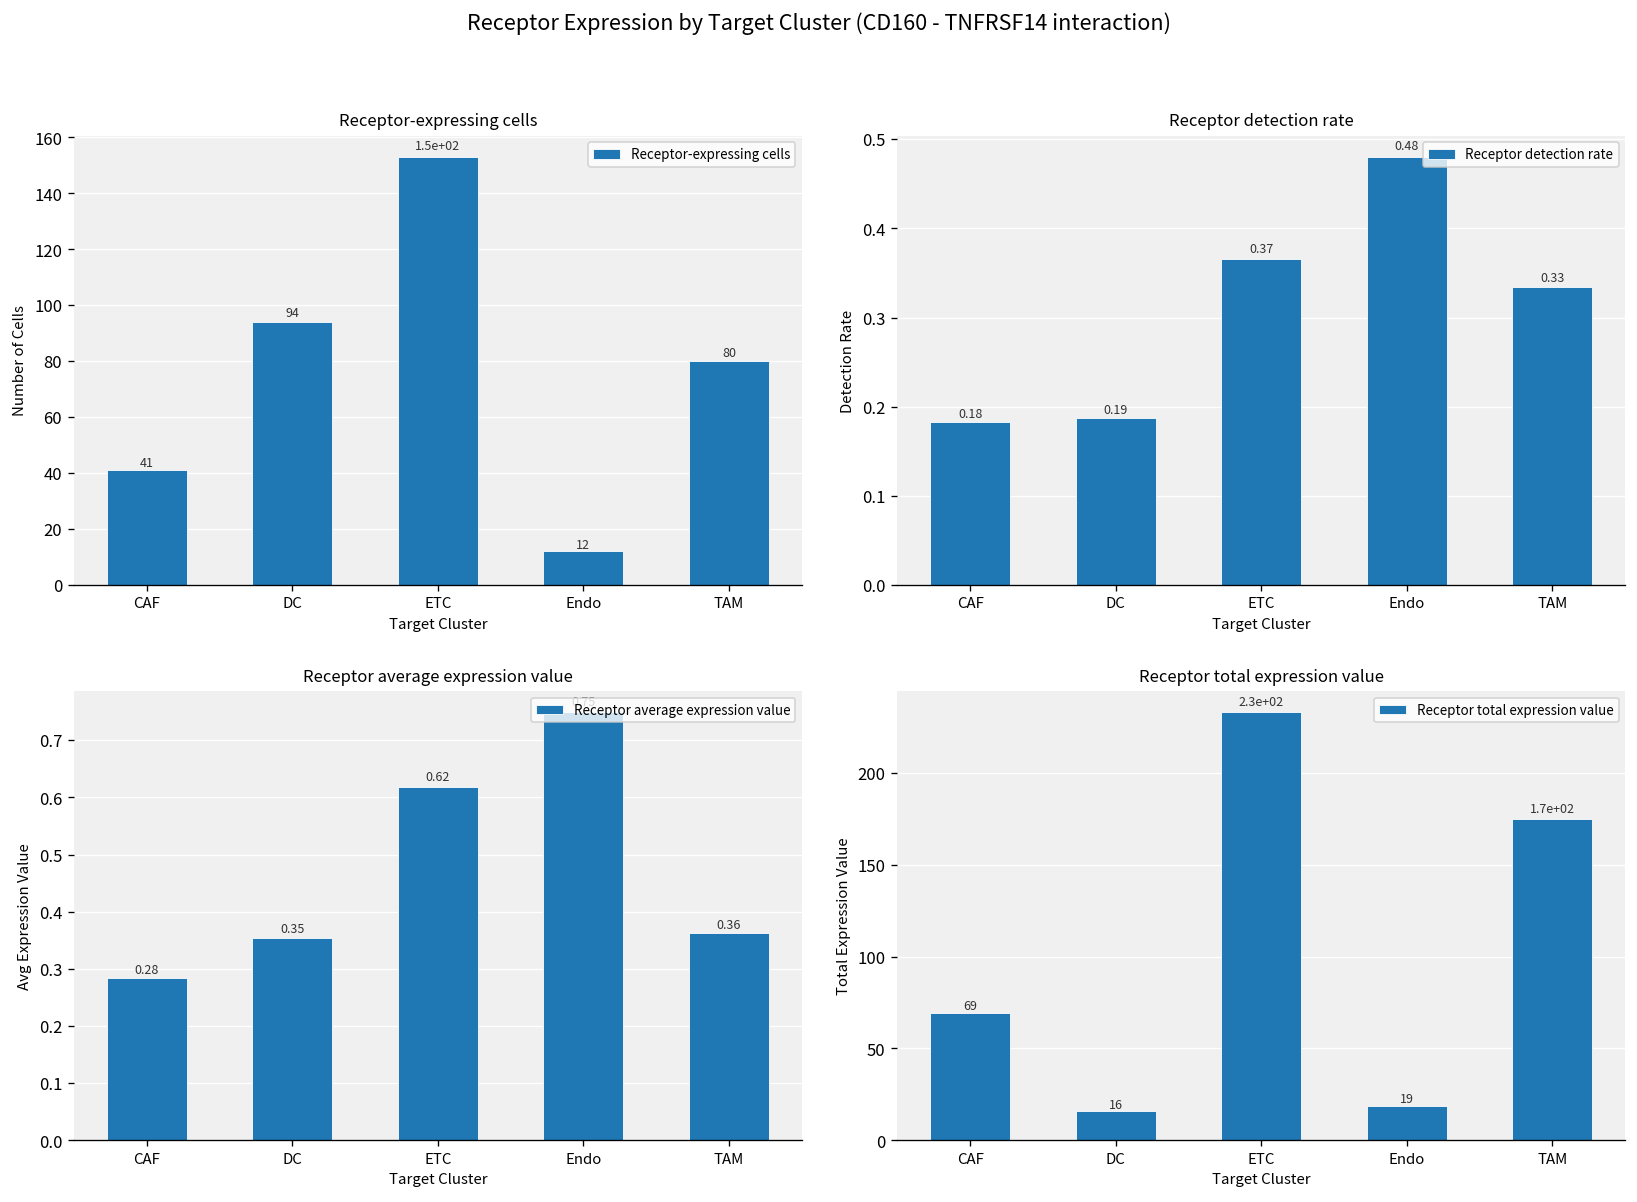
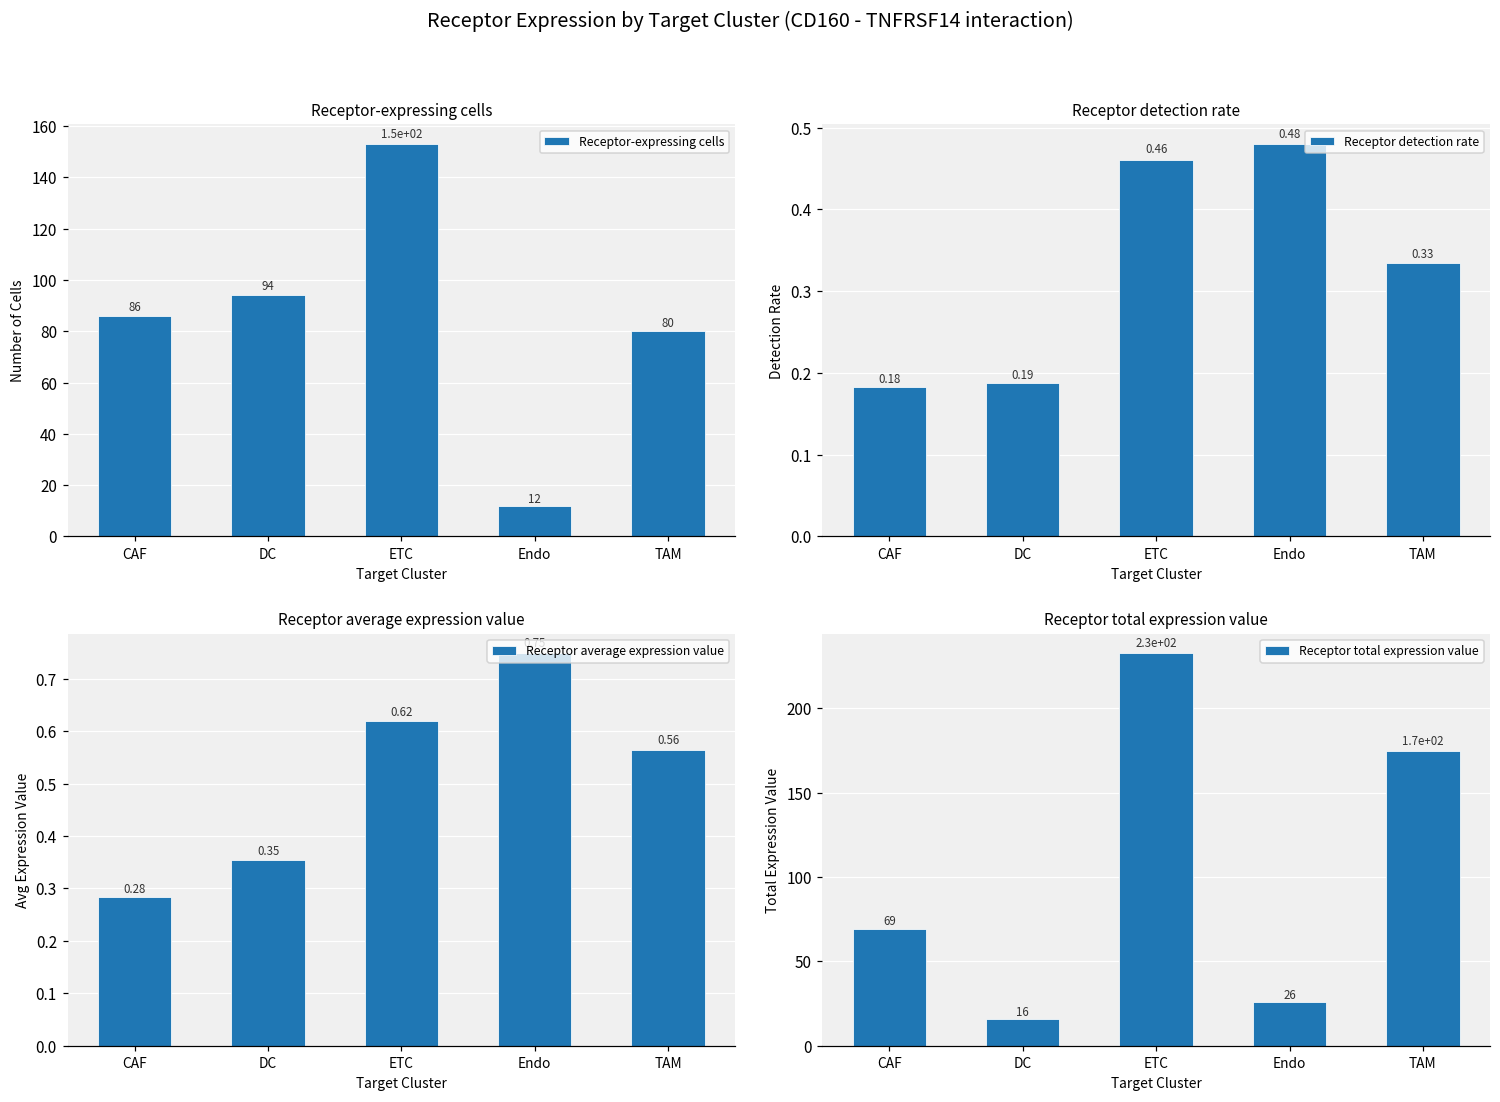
Receptor-expressing cells, CAF: 41 -> 86
Receptor detection rate, ETC: 0.37 -> 0.46
Receptor average expression value, TAM: 0.36 -> 0.56
Receptor total expression value, Endo: 19 -> 26
